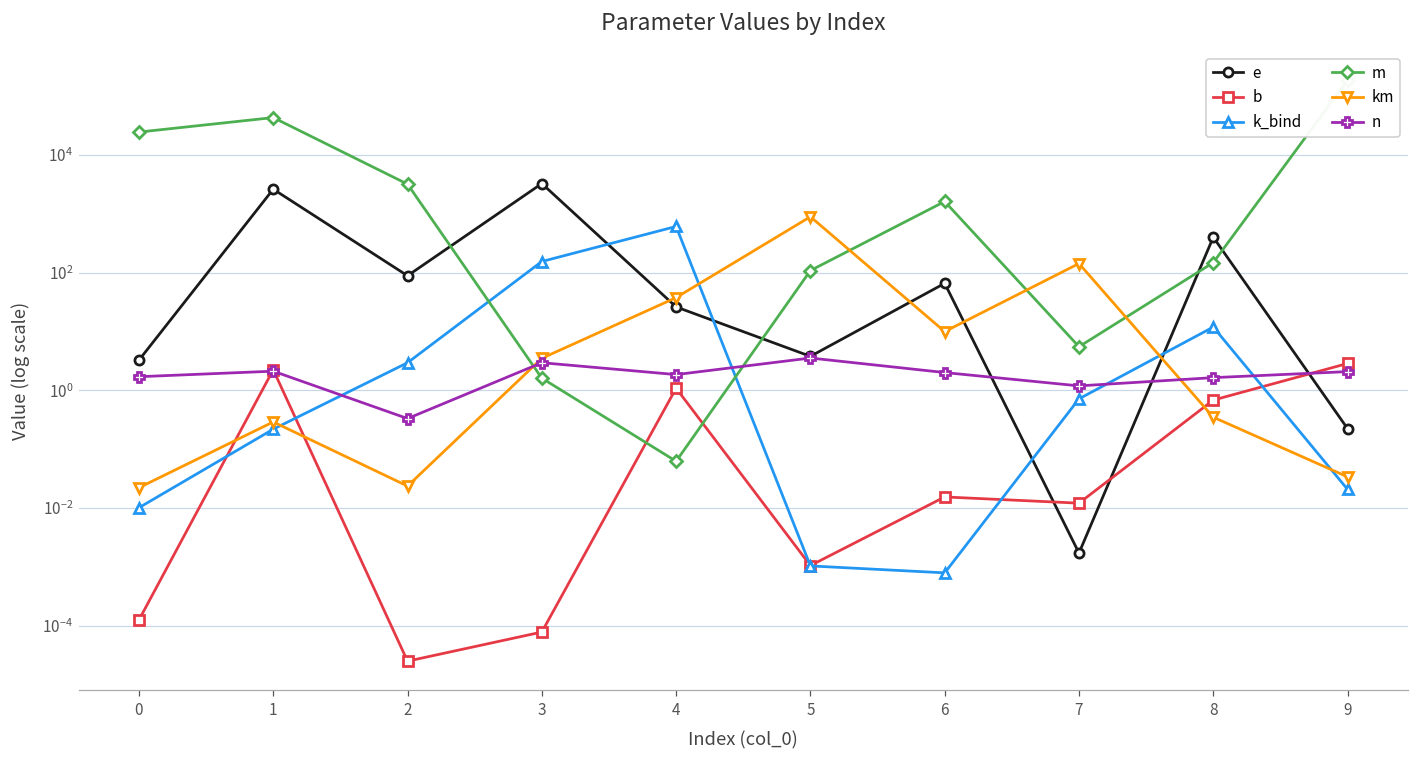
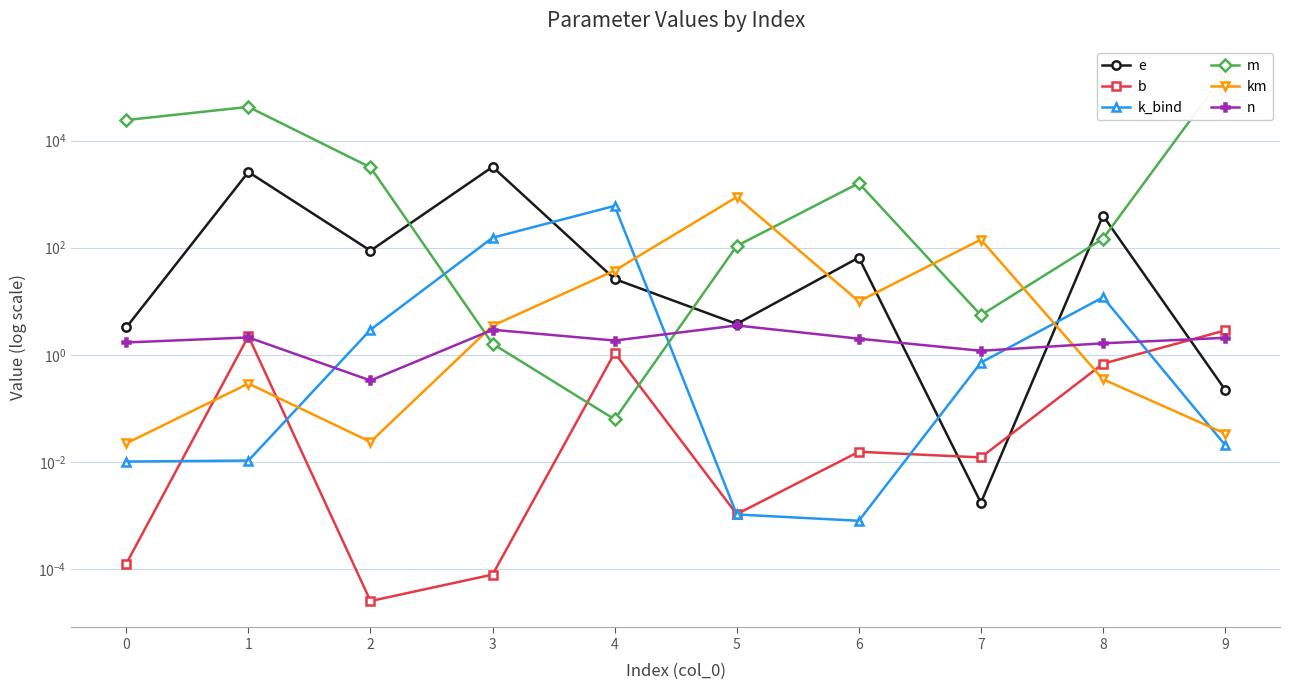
k_bind, 1: 0.22 -> 0.011
